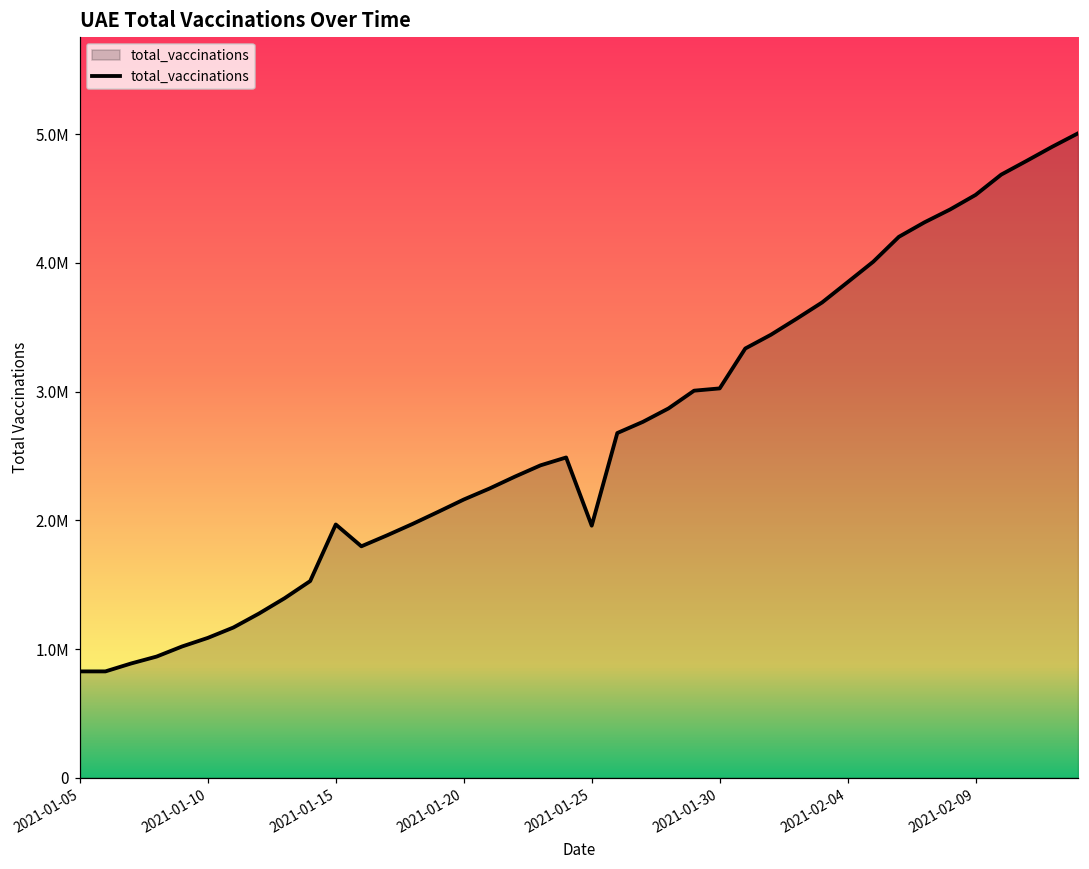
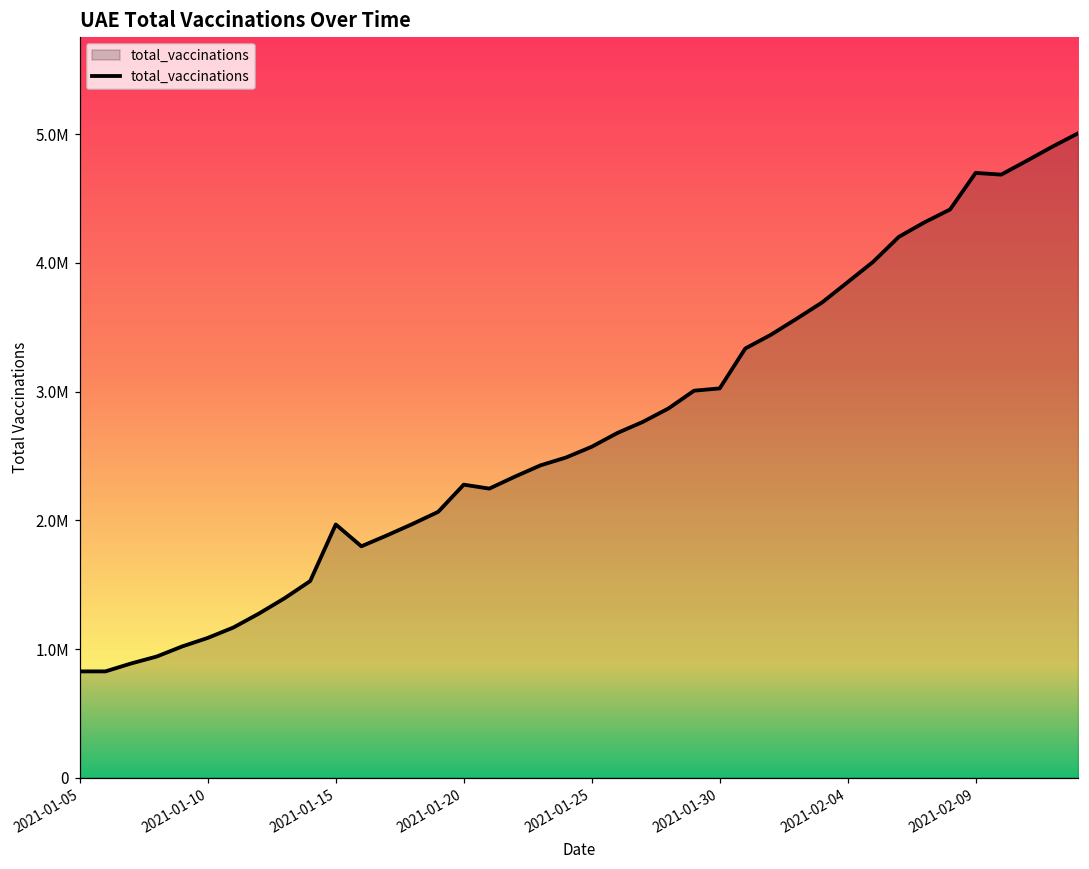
2021-01-20: 2160000 -> 2280000
2021-01-25: 1960000 -> 2570000
2021-02-09: 4530000 -> 4700000
